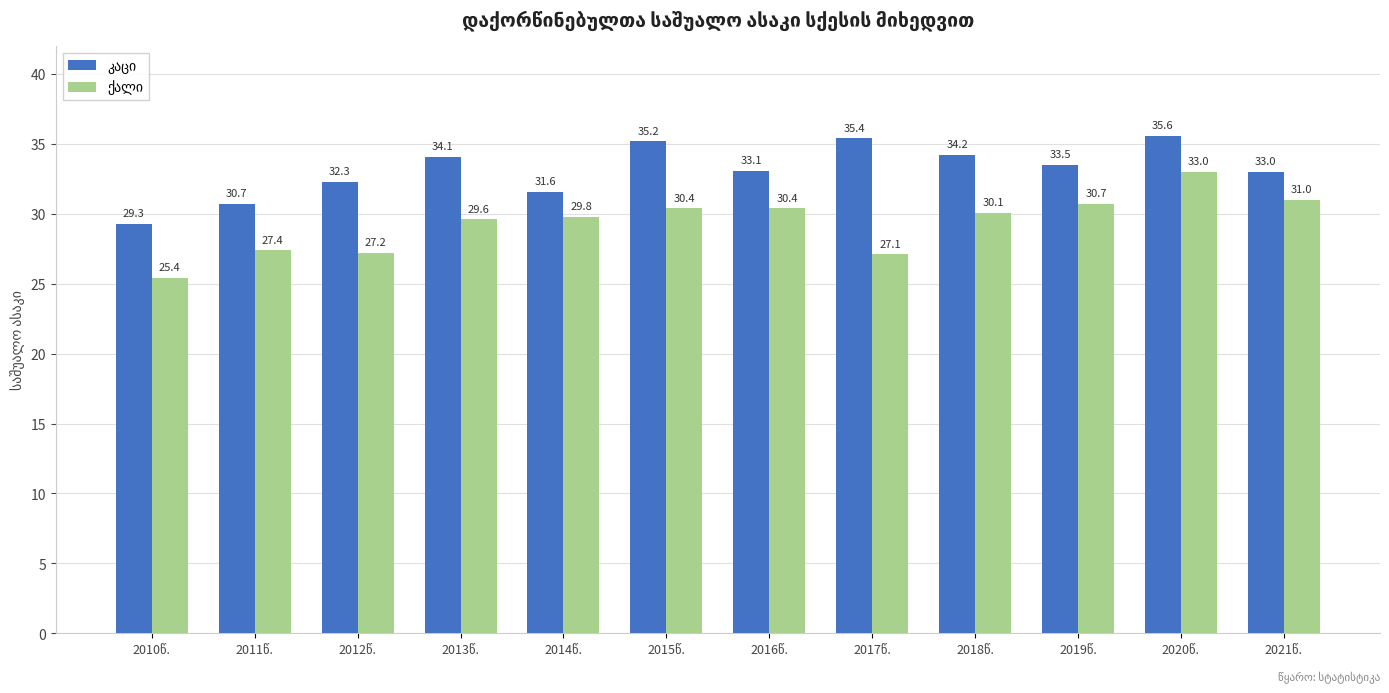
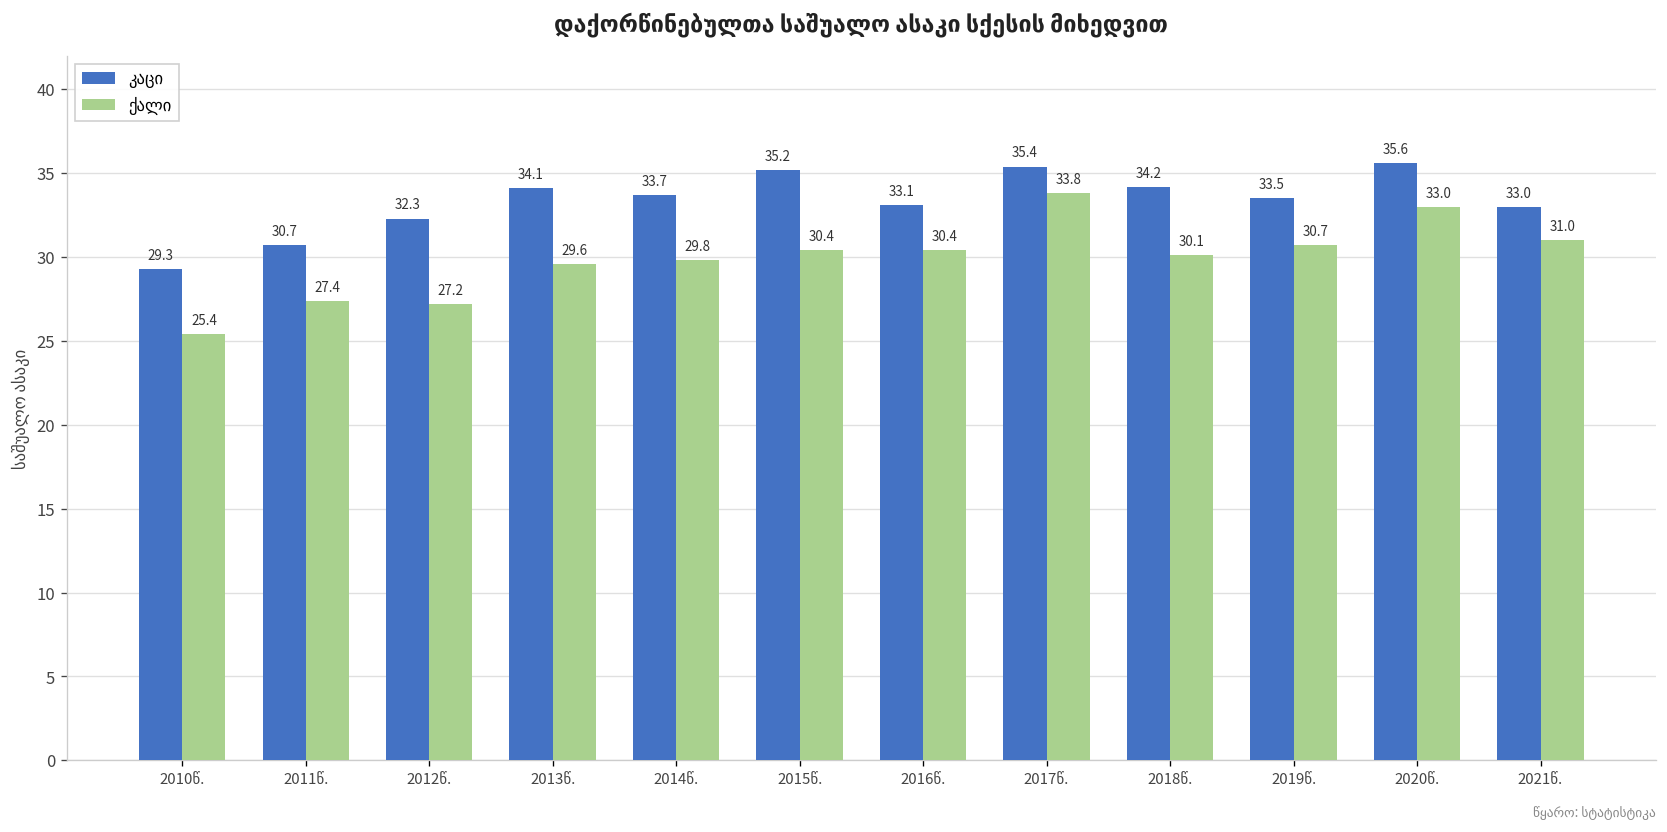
კაცი, 2014წ.: 31.6 -> 33.7
ქალი, 2017წ.: 27.1 -> 33.8
